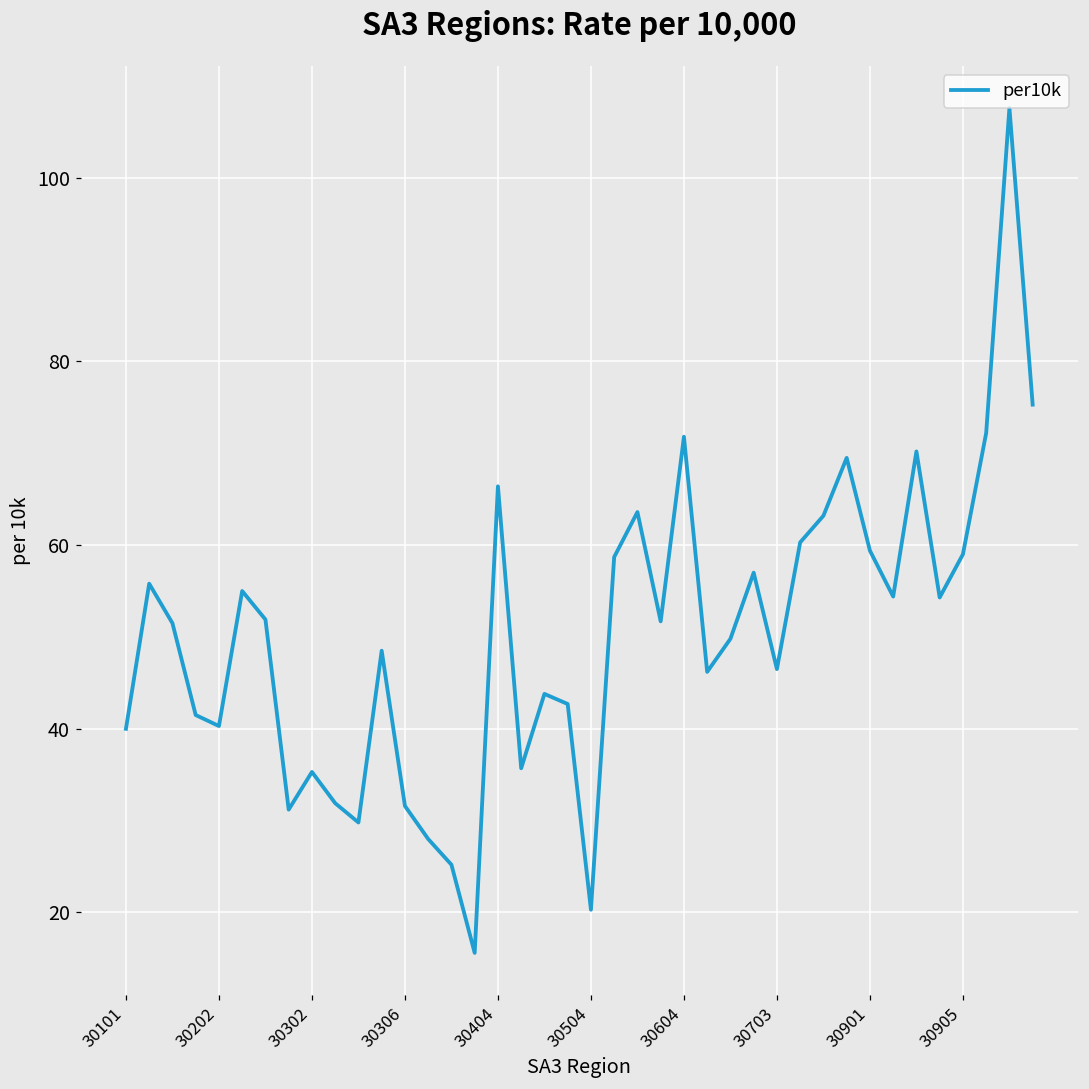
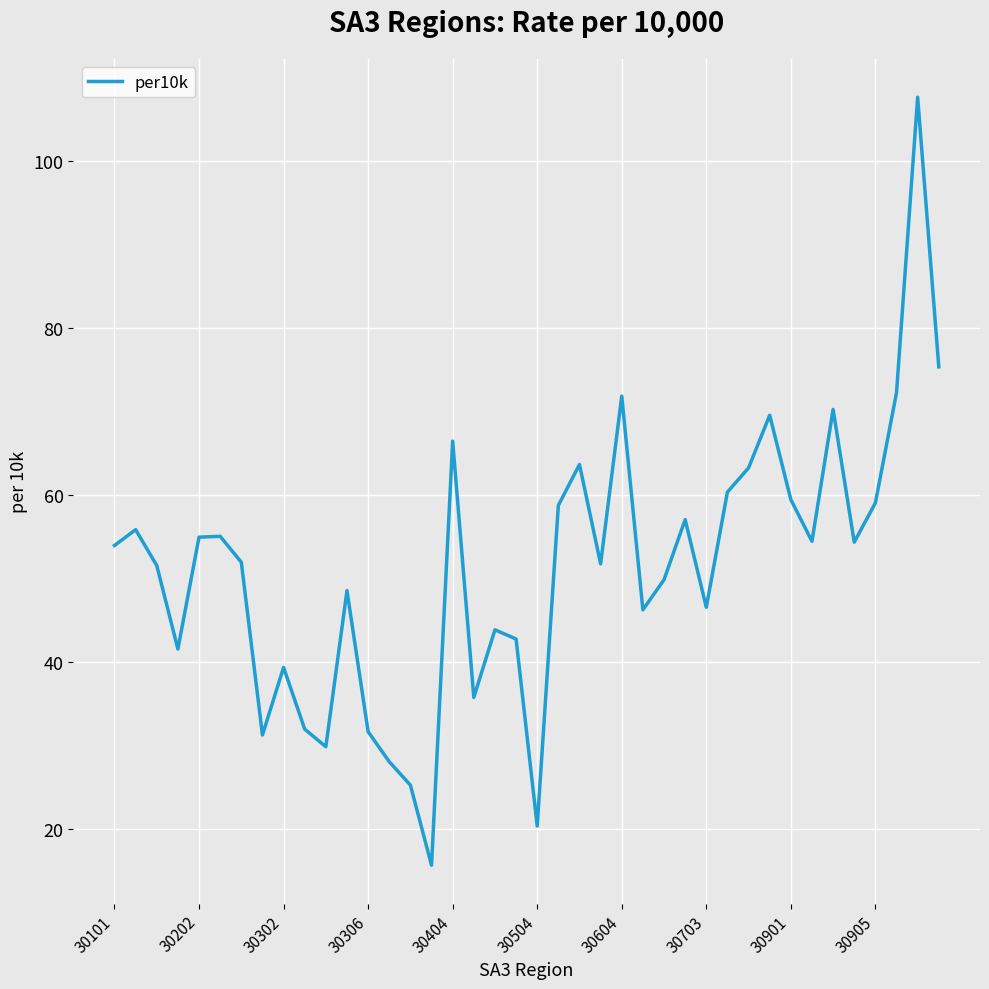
30101: 40 -> 54
30202: 40 -> 55
30302: 35 -> 39
